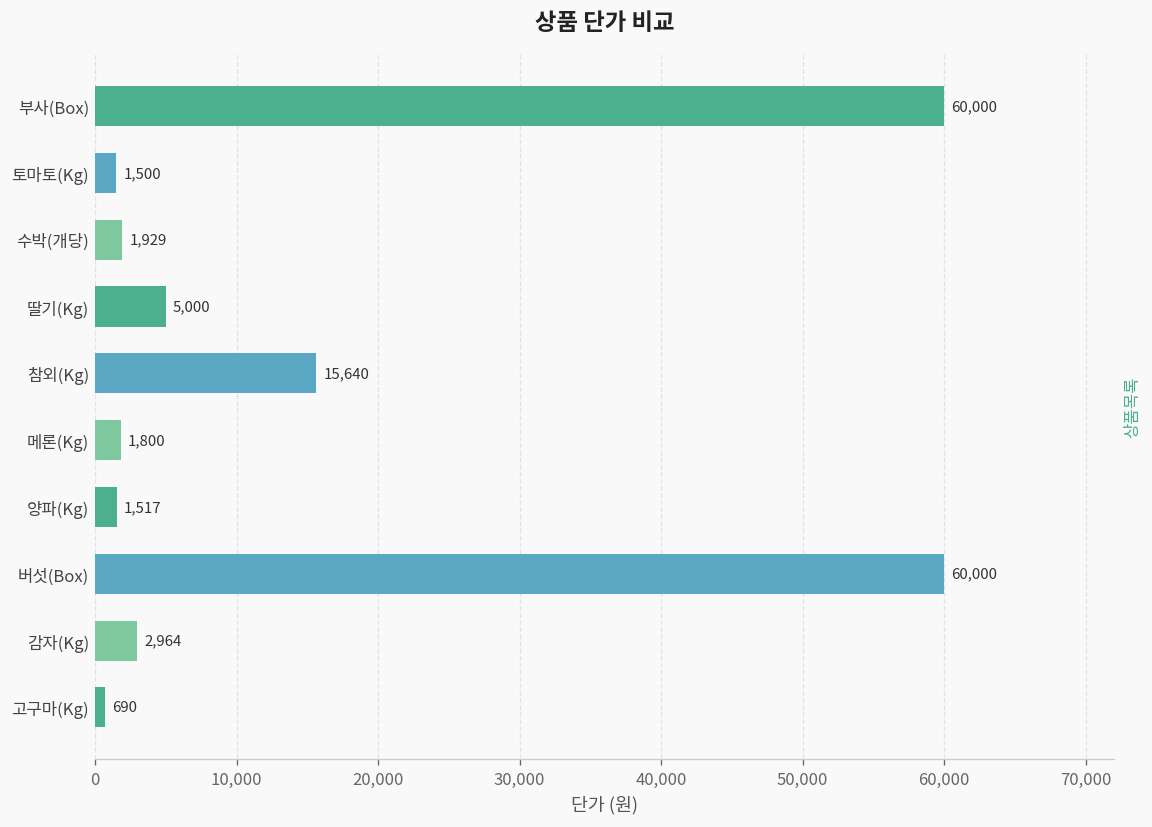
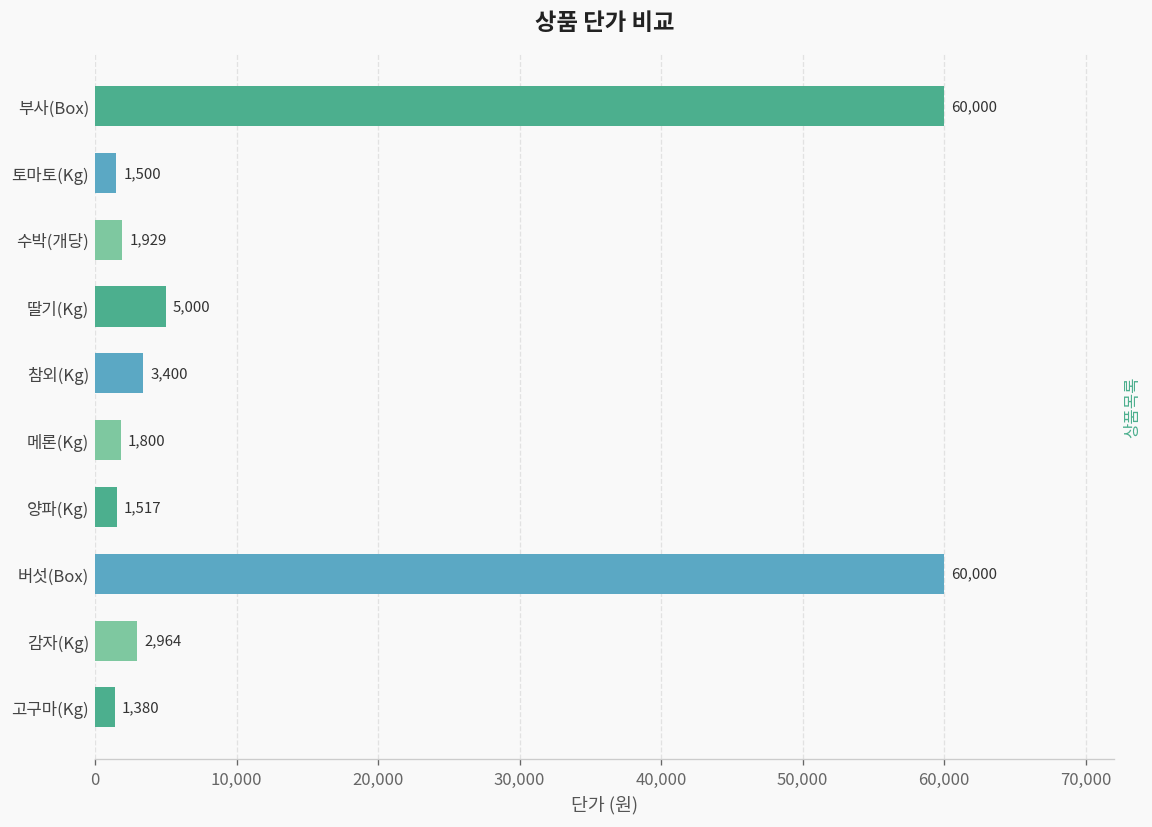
참외(Kg): 15,640 -> 3,400
고구마(Kg): 690 -> 1,380
